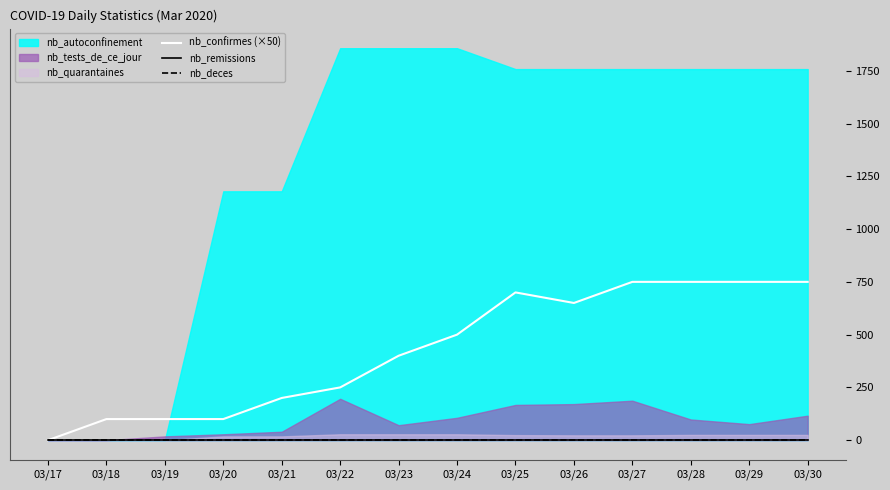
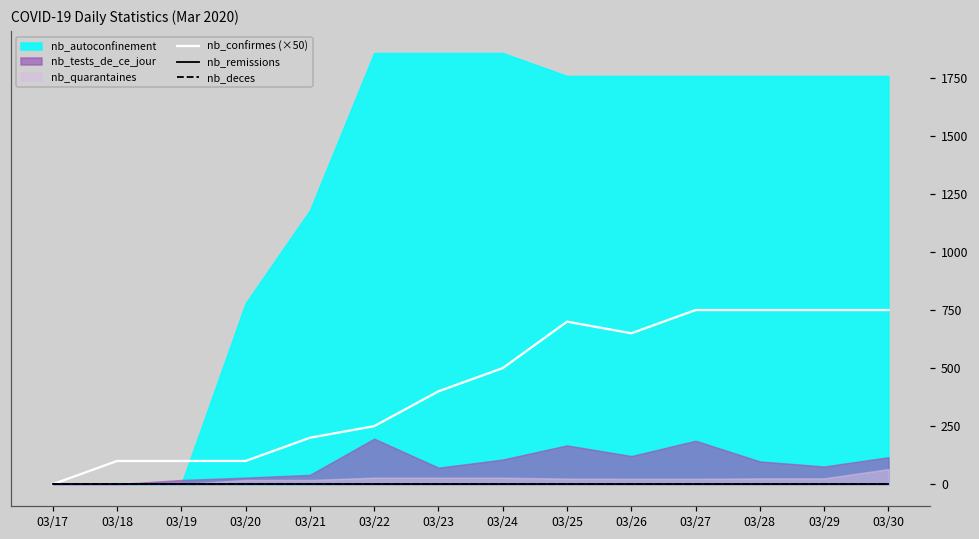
nb_autoconfinement, 03/20: 1180 -> 780
nb_tests_de_ce_jour, 03/26: 170 -> 120
nb_quarantaines, 03/30: 30 -> 70
